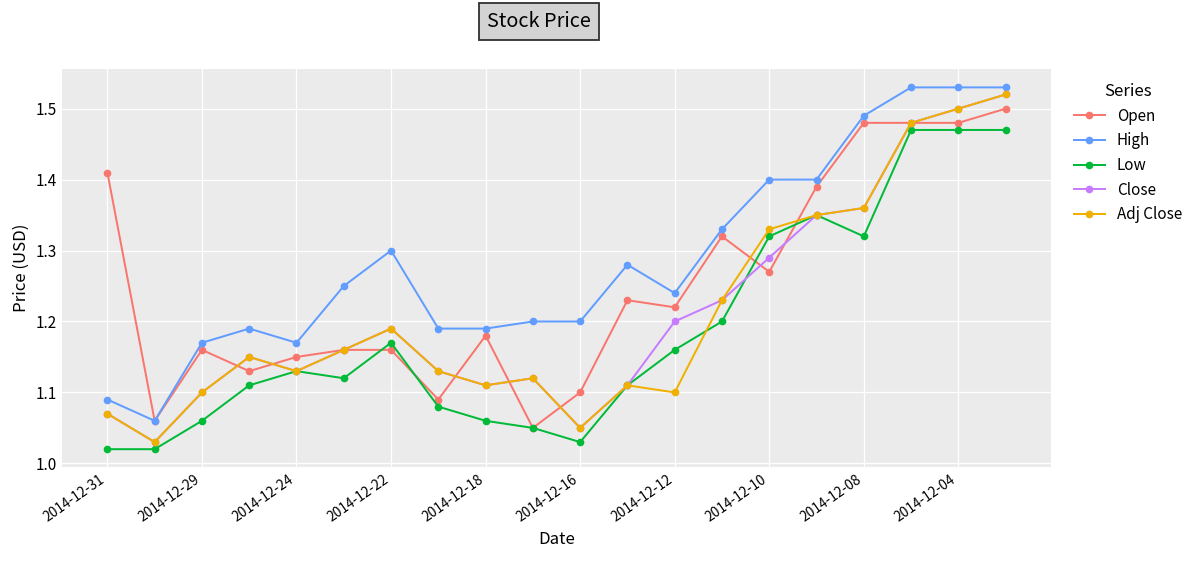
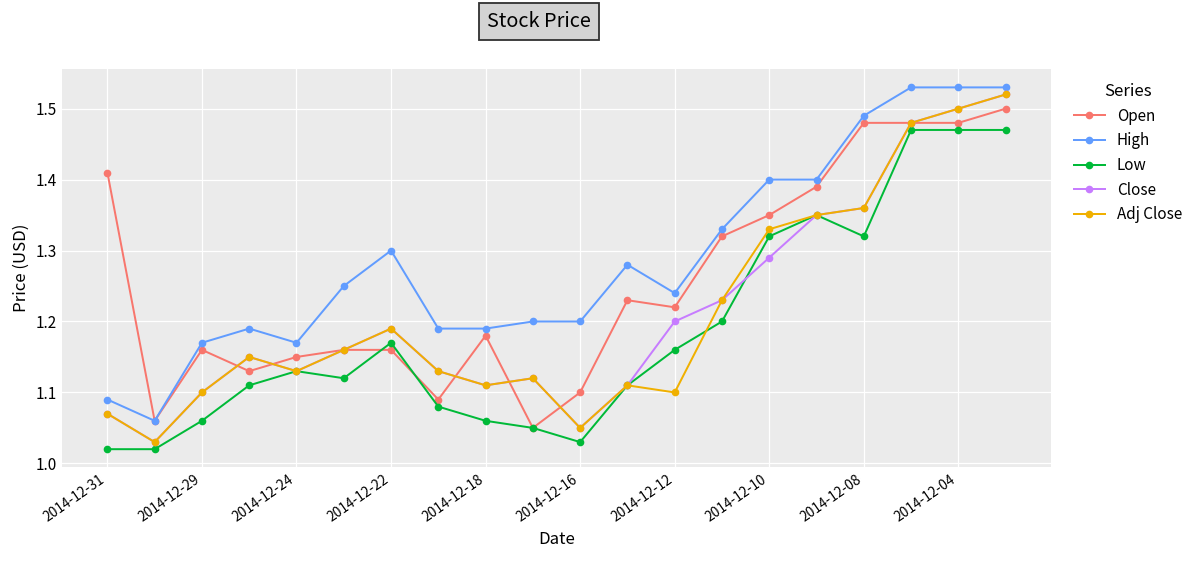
Open, 2014-12-10: 1.27 -> 1.35
